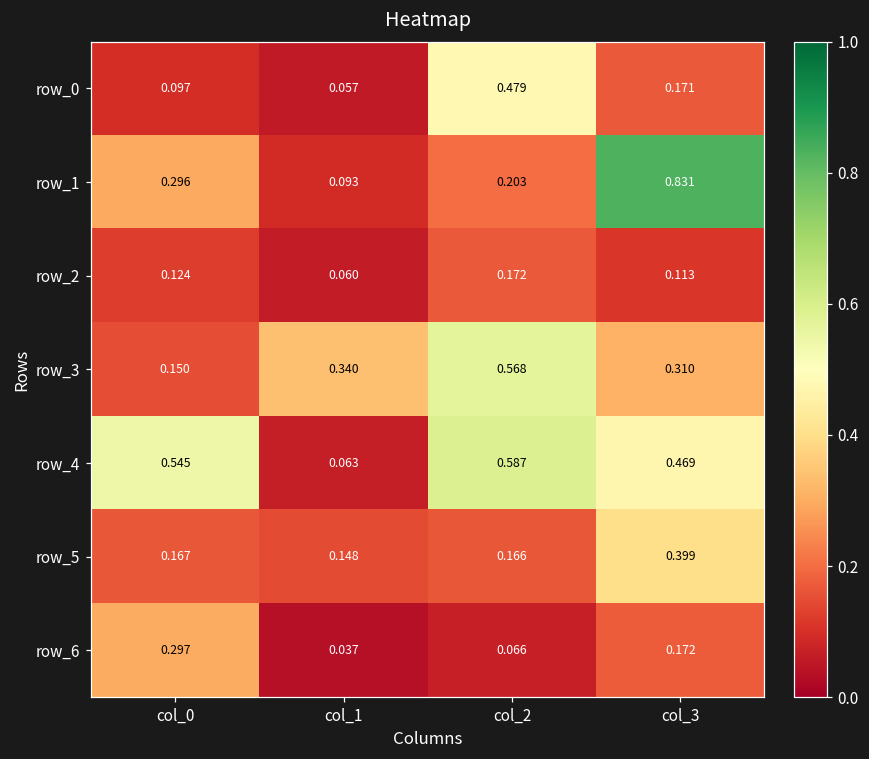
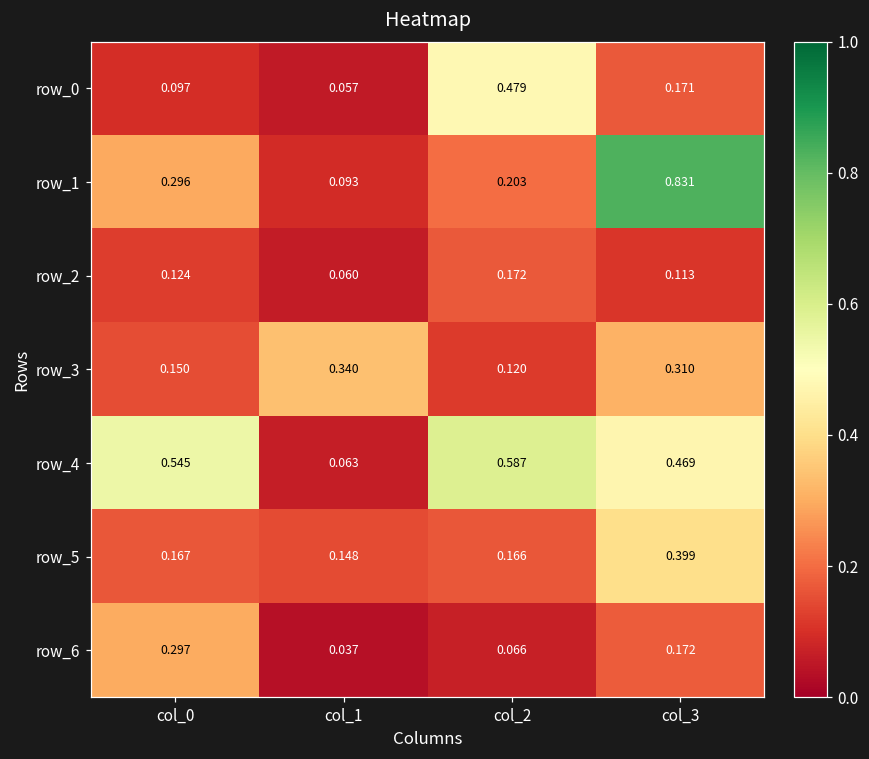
row_3, col_2: 0.568 -> 0.120
